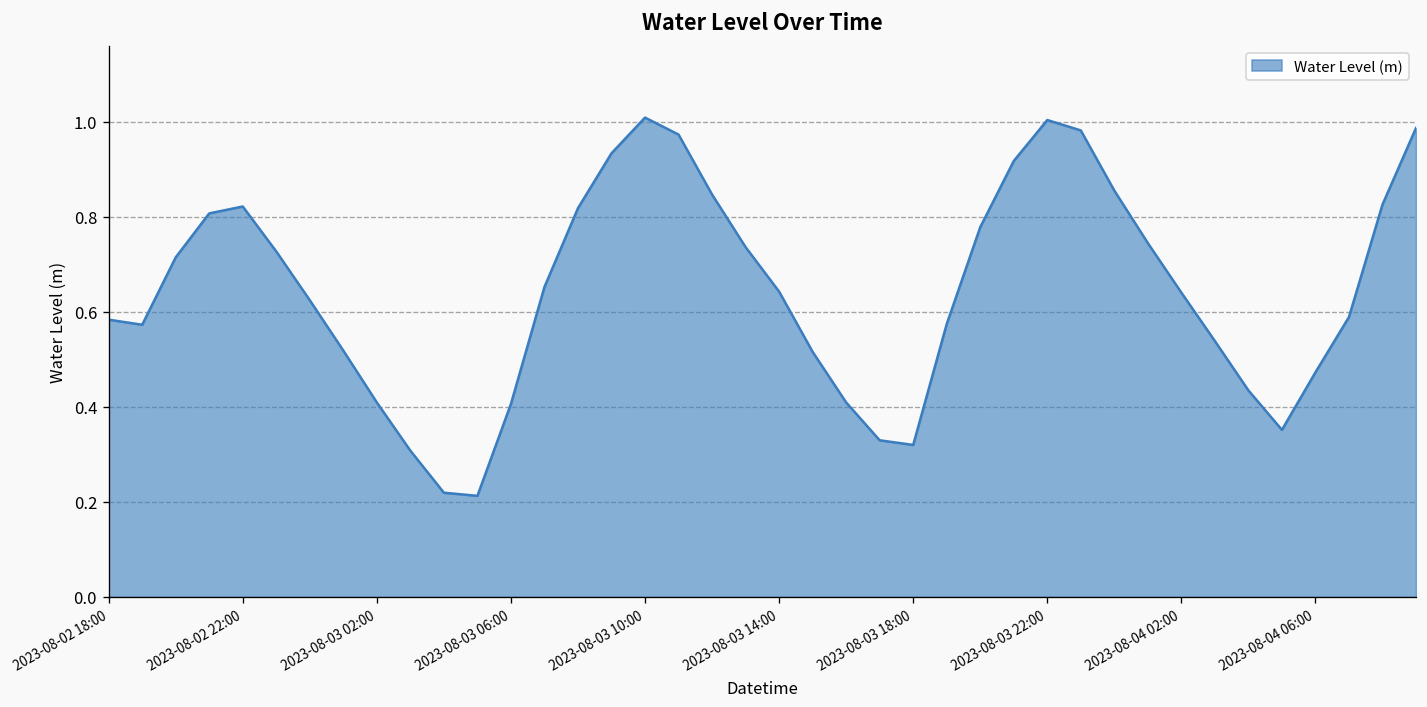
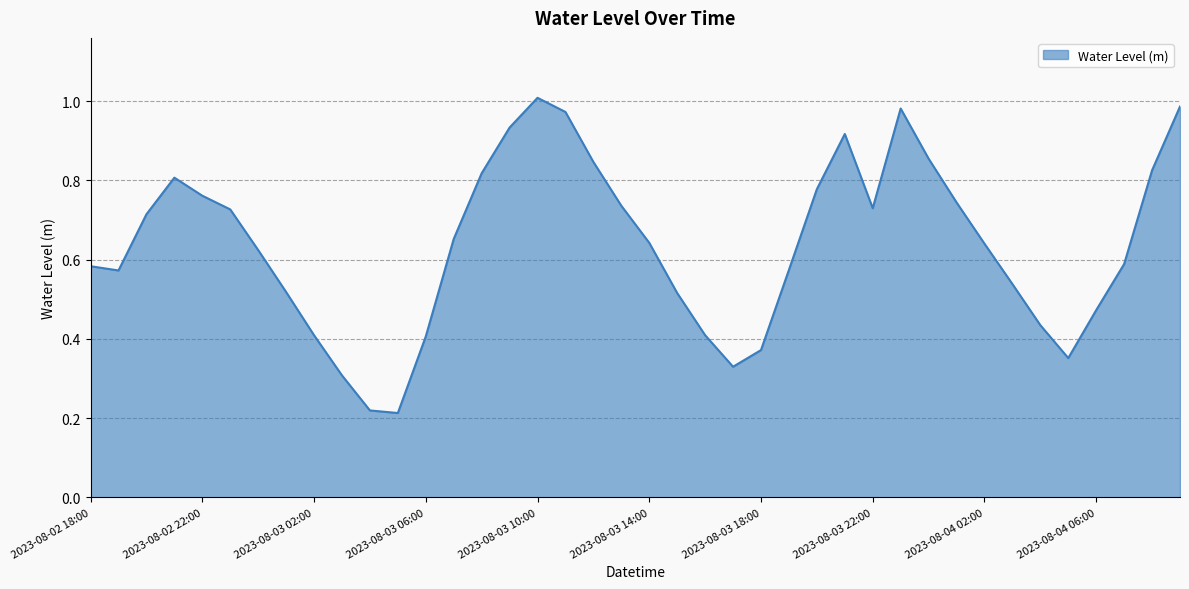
2023-08-02 22:00: 0.82 -> 0.76
2023-08-03 18:00: 0.32 -> 0.37
2023-08-03 22:00: 1.00 -> 0.73
